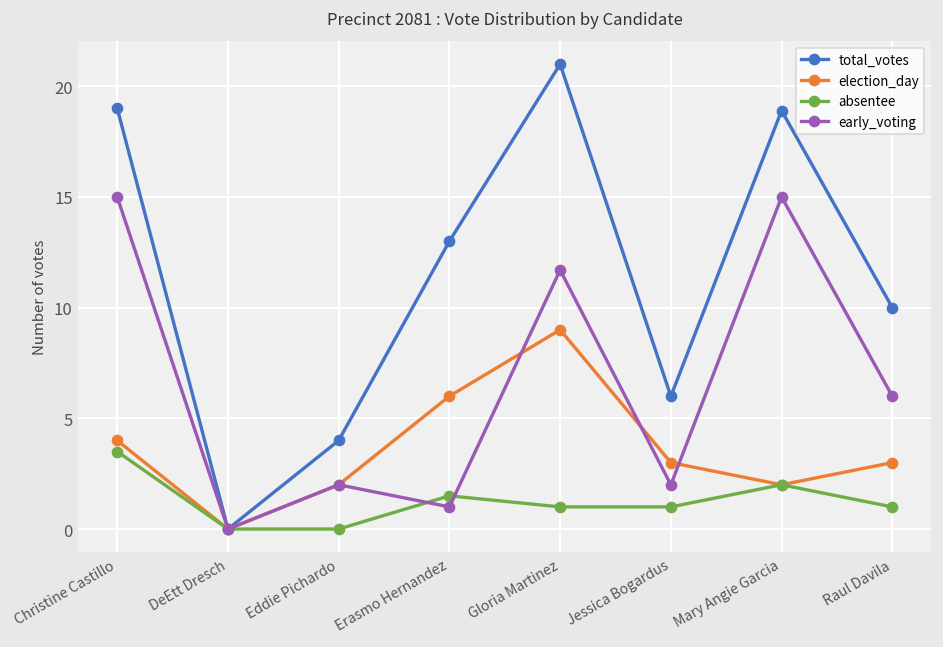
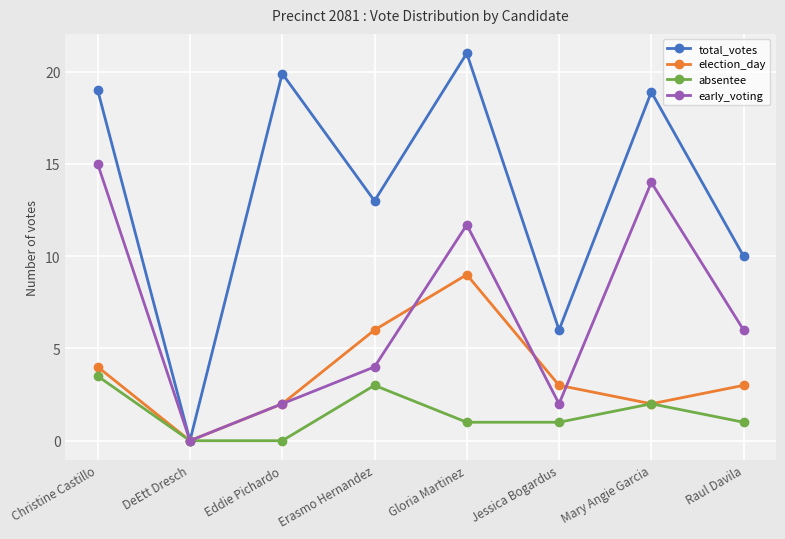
total_votes, Eddie Pichardo: 4.0 -> 19.9
absentee, Erasmo Hernandez: 1.5 -> 3.0
early_voting, Erasmo Hernandez: 1 -> 4
early_voting, Mary Angie Garcia: 15 -> 14
